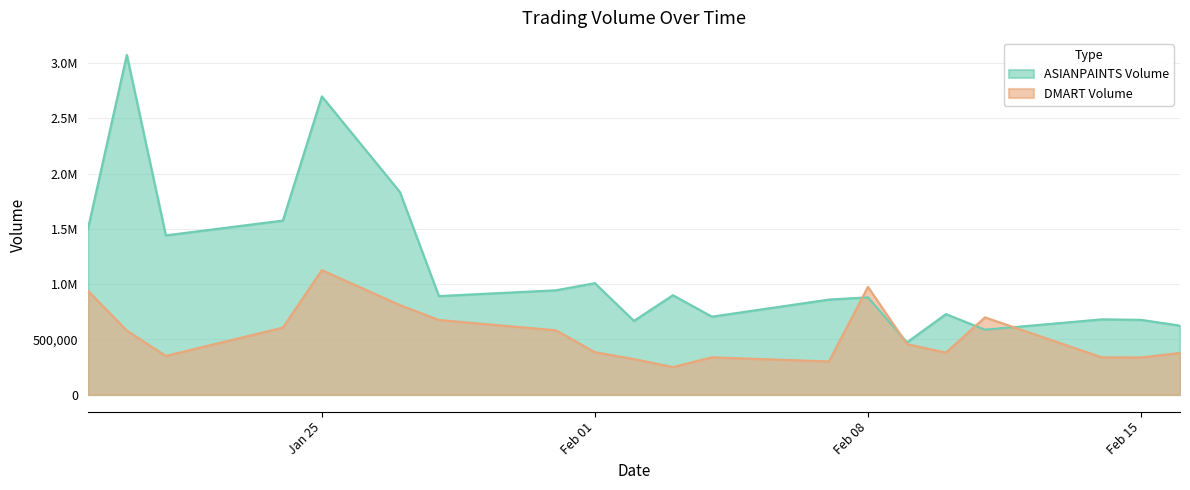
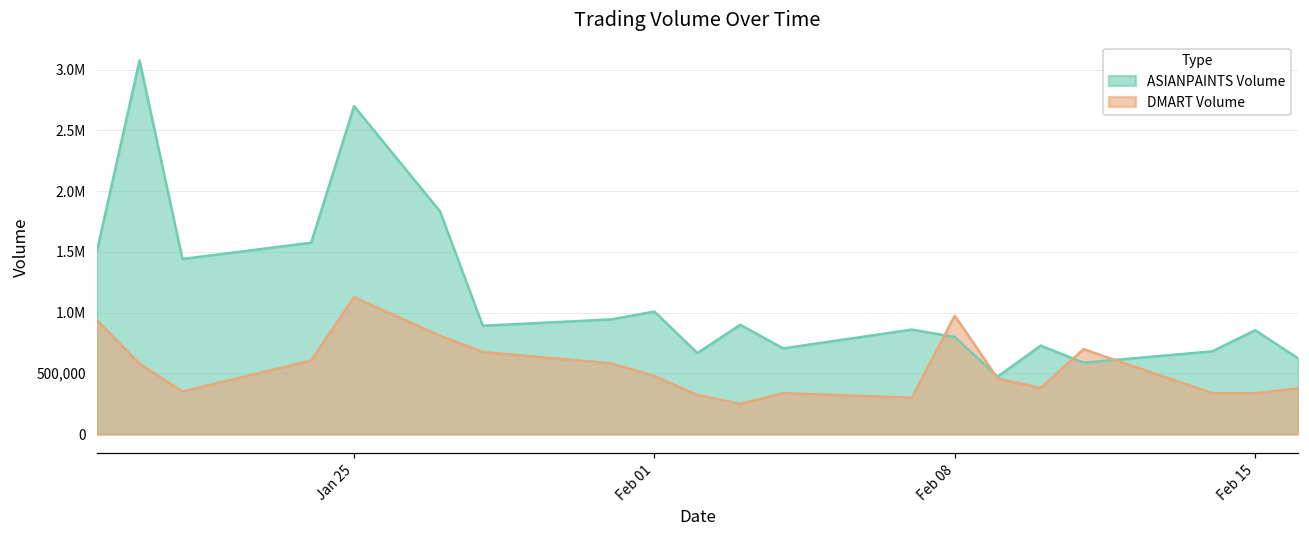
DMART Volume, Feb 01: 380,000 -> 480,000
ASIANPAINTS Volume, Feb 08: 880,000 -> 800,000
ASIANPAINTS Volume, Feb 15: 680,000 -> 860,000
